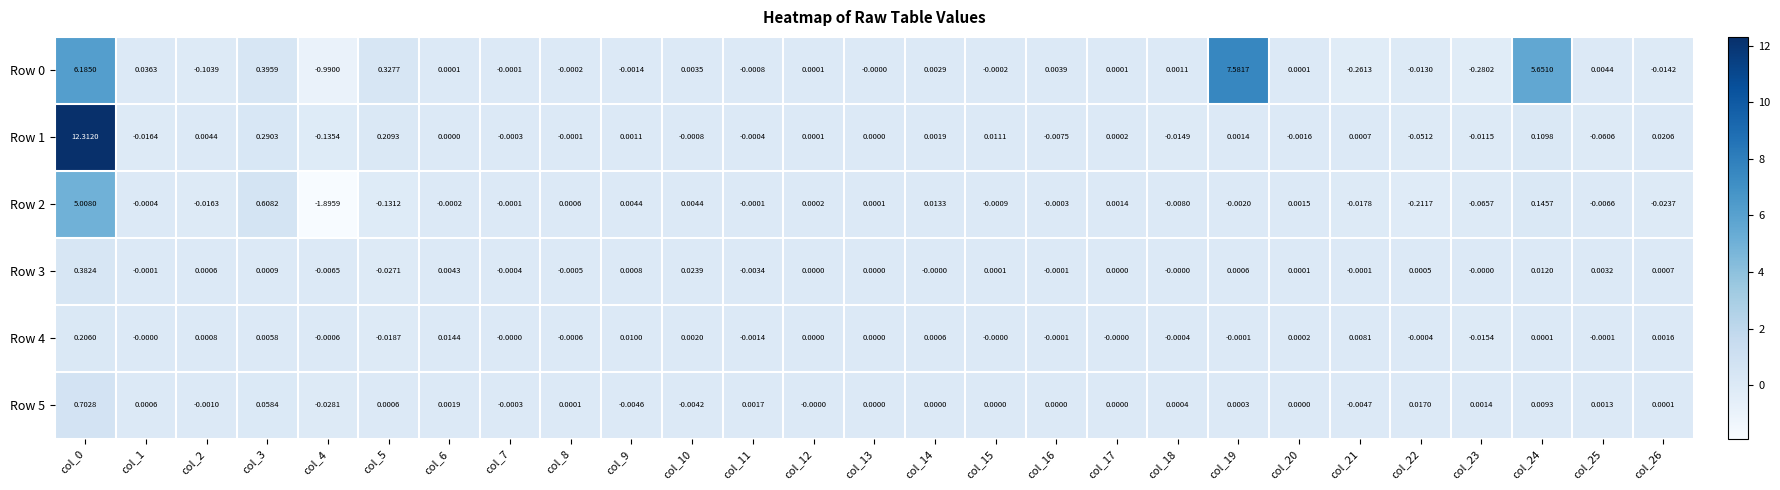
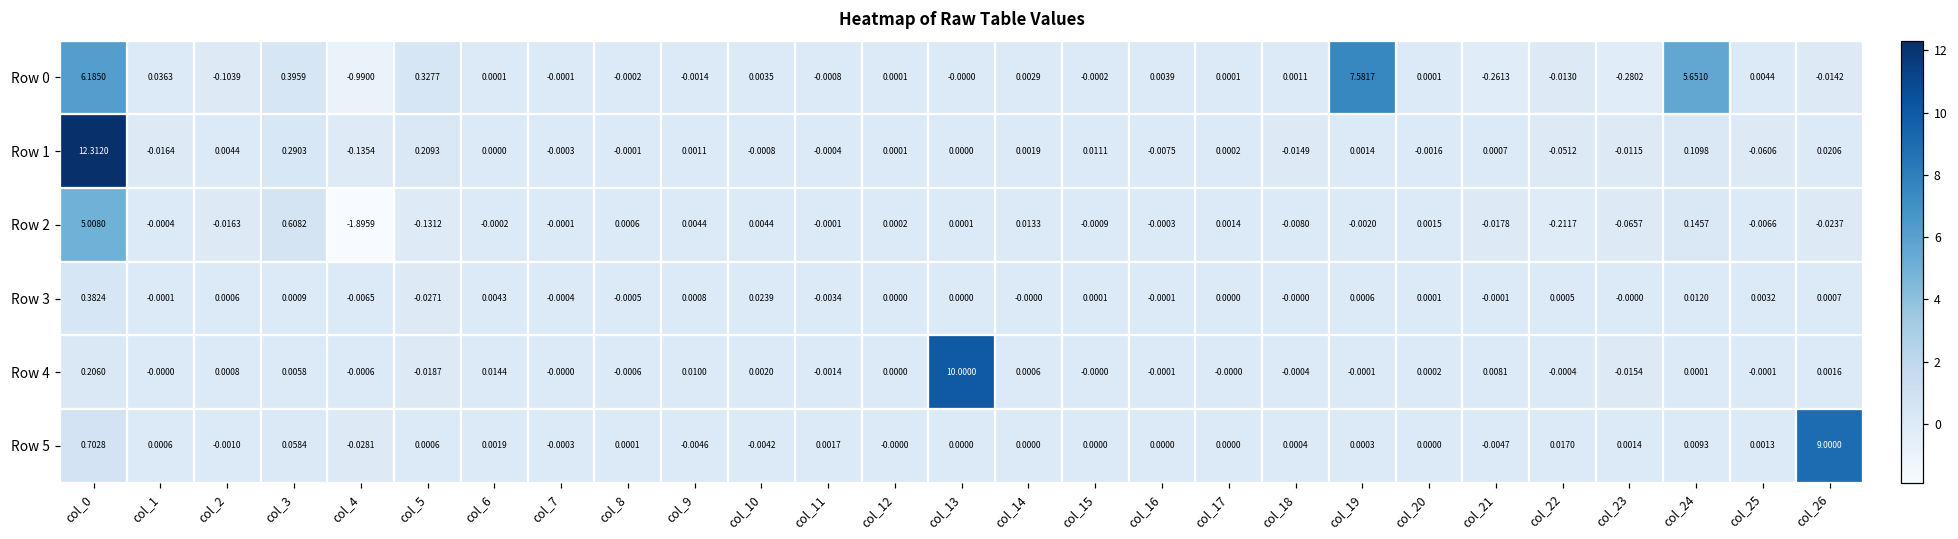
Row 4, col_13: 0.0000 -> 10.0000
Row 5, col_26: 0.0001 -> 9.0000
